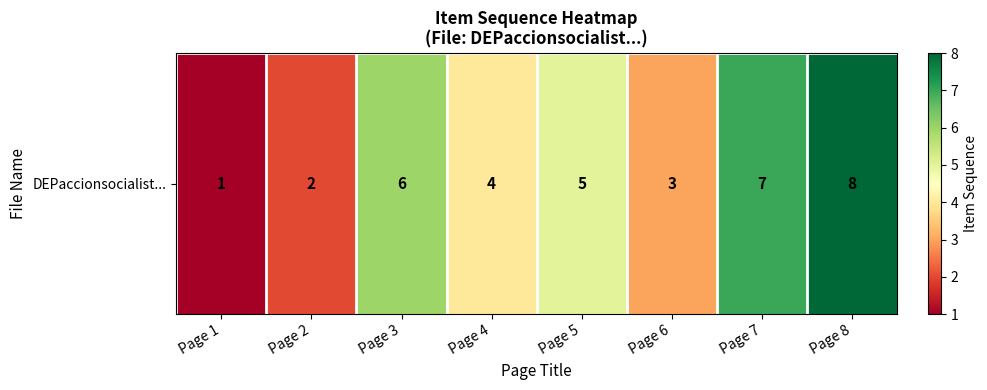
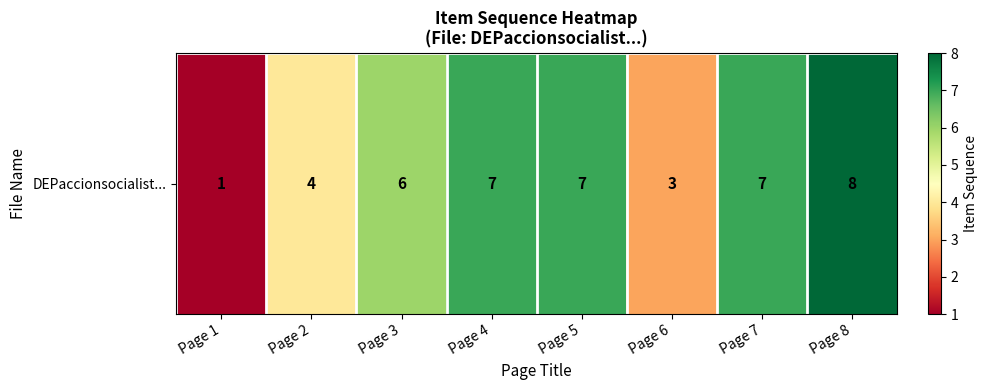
DEPaccionsocialist..., Page 2: 2 -> 4
DEPaccionsocialist..., Page 4: 4 -> 7
DEPaccionsocialist..., Page 5: 5 -> 7
